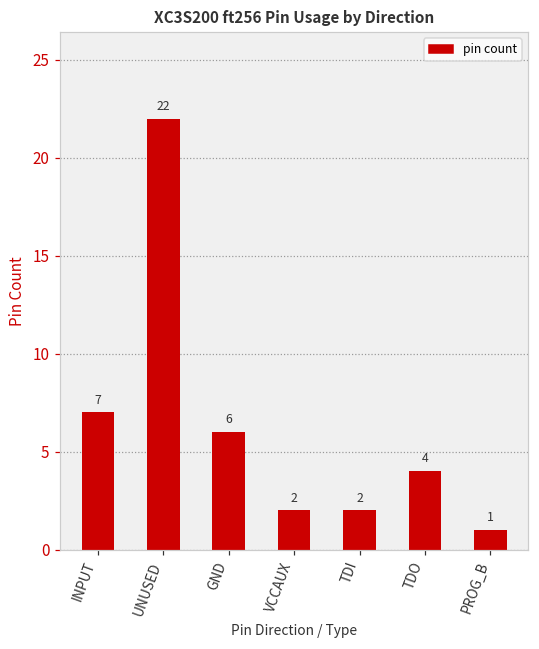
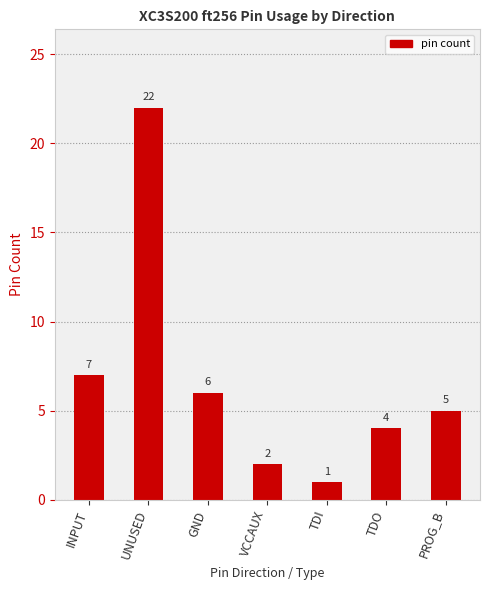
TDI: 2 -> 1
PROG_B: 1 -> 5
